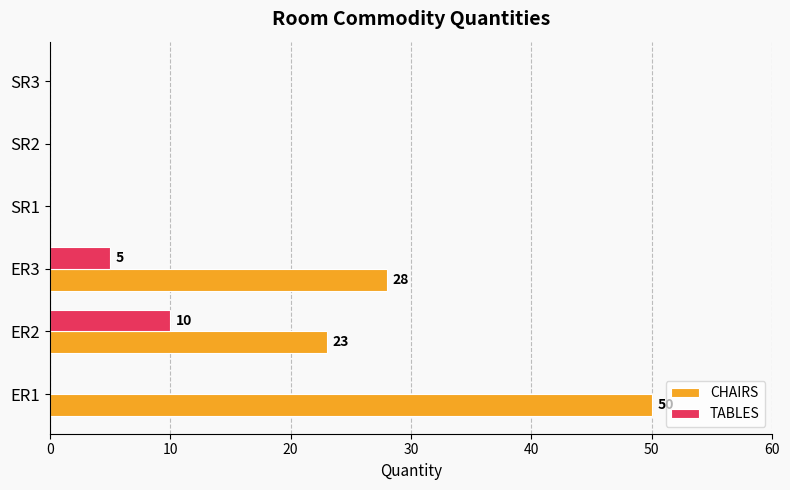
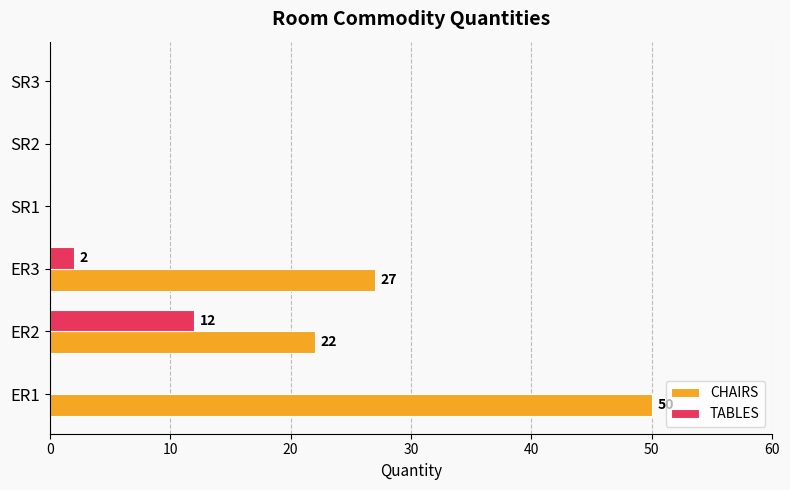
TABLES, ER3: 5 -> 2
CHAIRS, ER3: 28 -> 27
TABLES, ER2: 10 -> 12
CHAIRS, ER2: 23 -> 22
